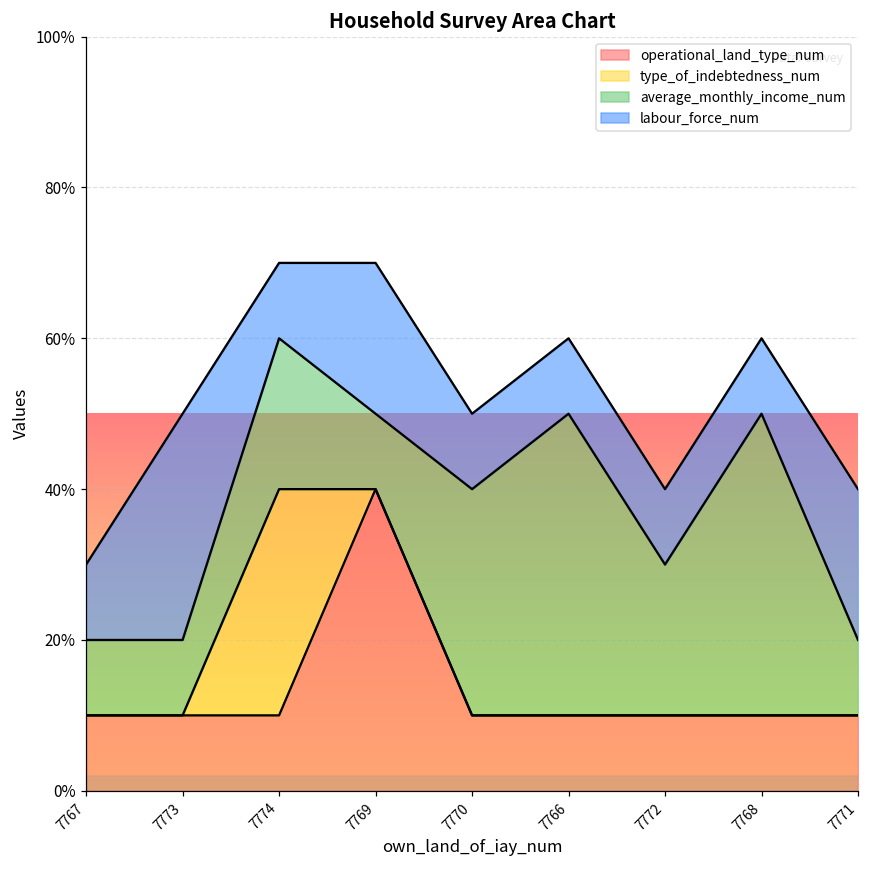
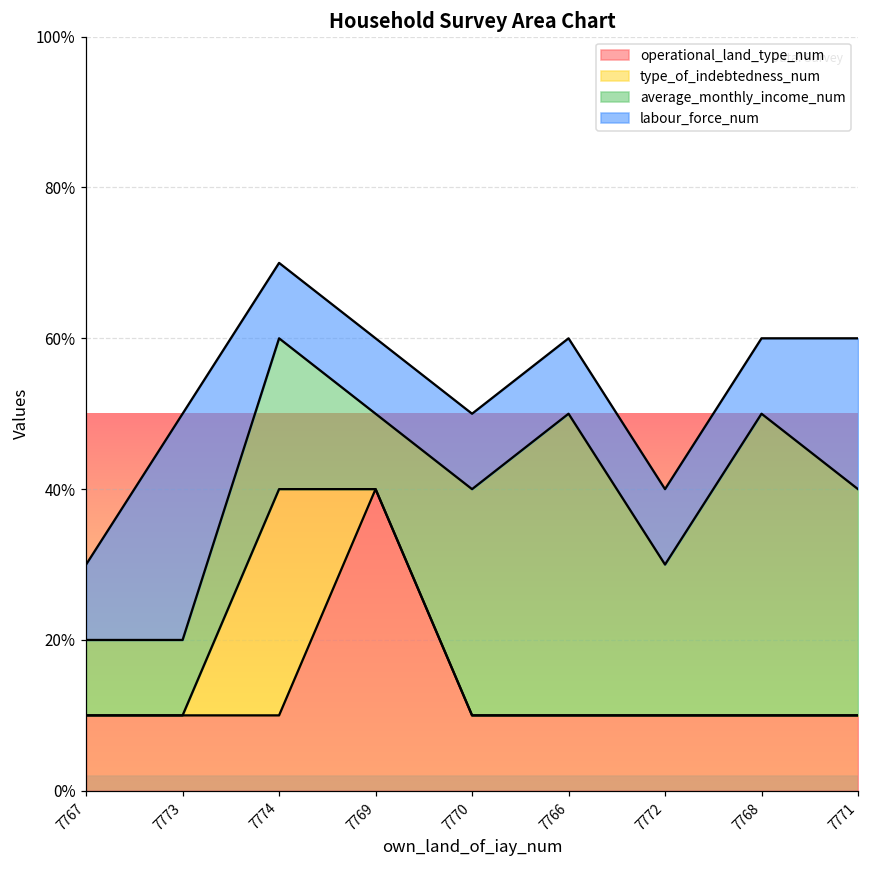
labour_force_num, 7769: 20% -> 10%
average_monthly_income_num, 7771: 10% -> 30%
